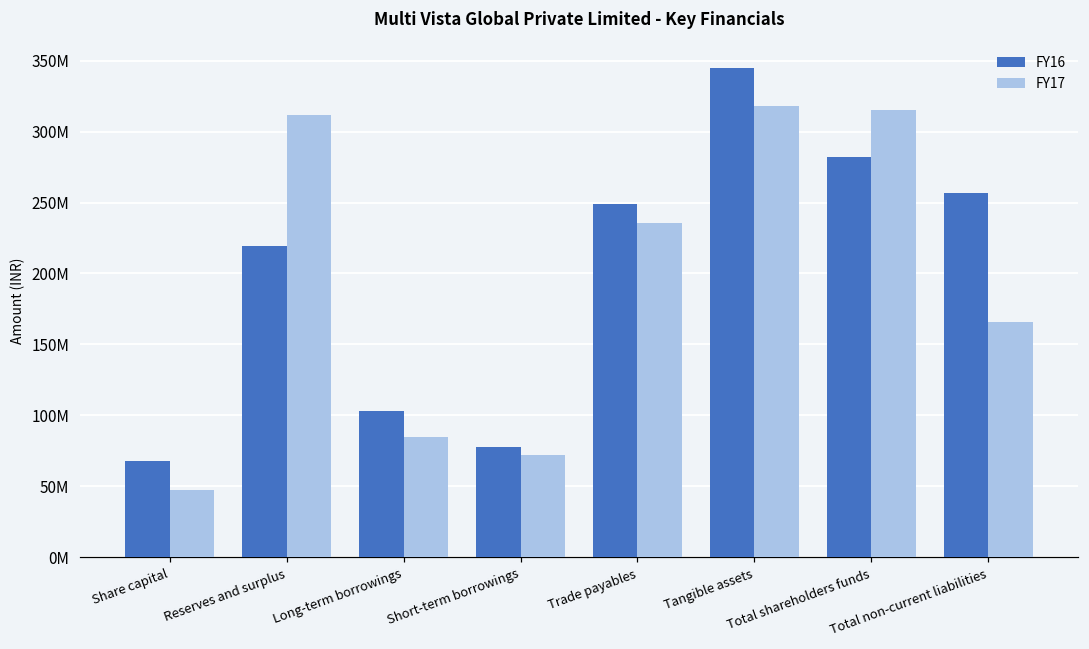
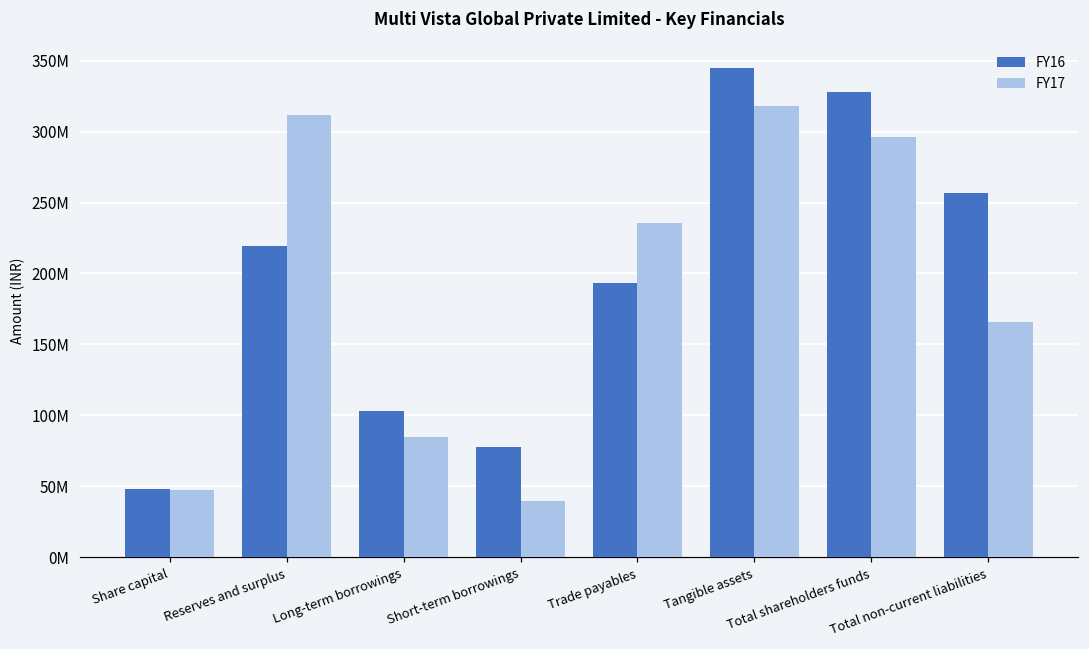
FY16, Share capital: 68000000 -> 48000000
FY17, Short-term borrowings: 72000000 -> 40000000
FY16, Trade payables: 249000000 -> 193000000
FY16, Total shareholders funds: 282000000 -> 328000000
FY17, Total shareholders funds: 315000000 -> 296000000
